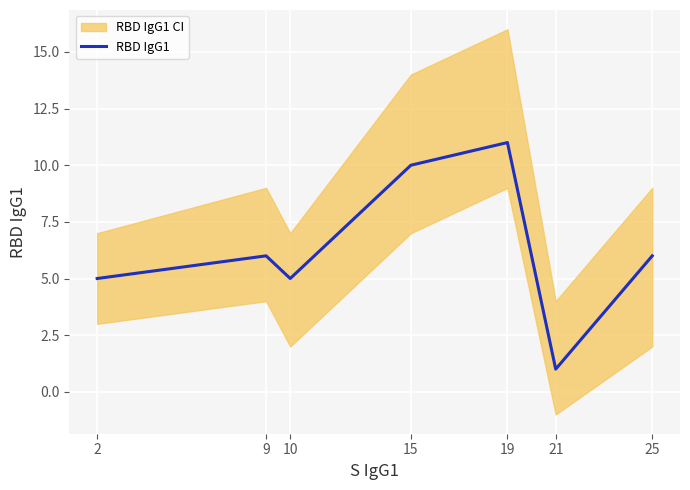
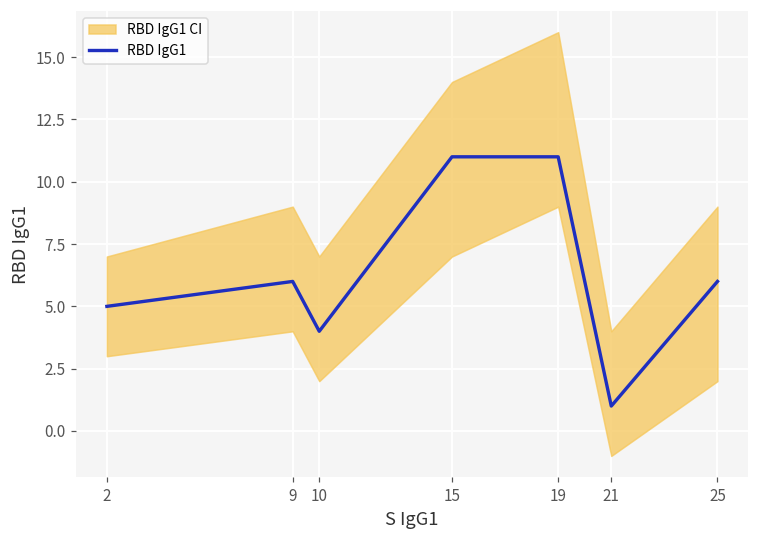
RBD IgG1, 10: 5 -> 4
RBD IgG1, 15: 10 -> 11
